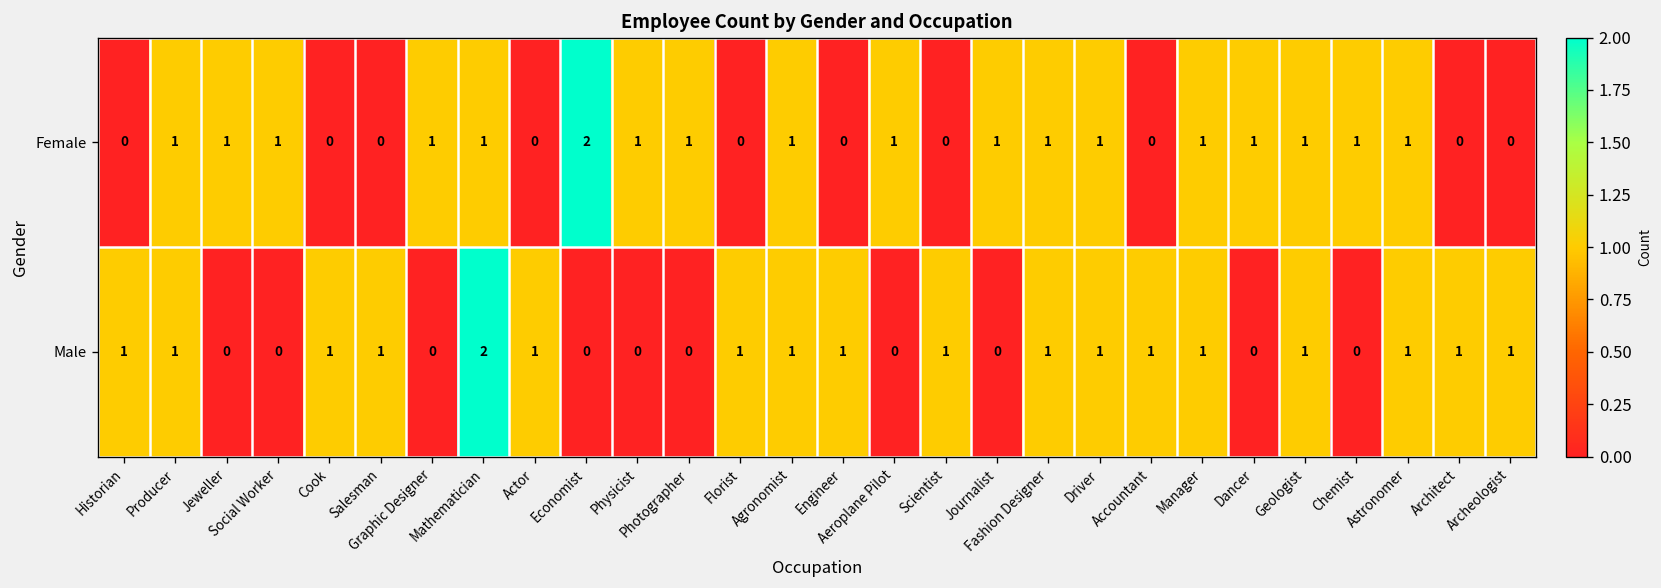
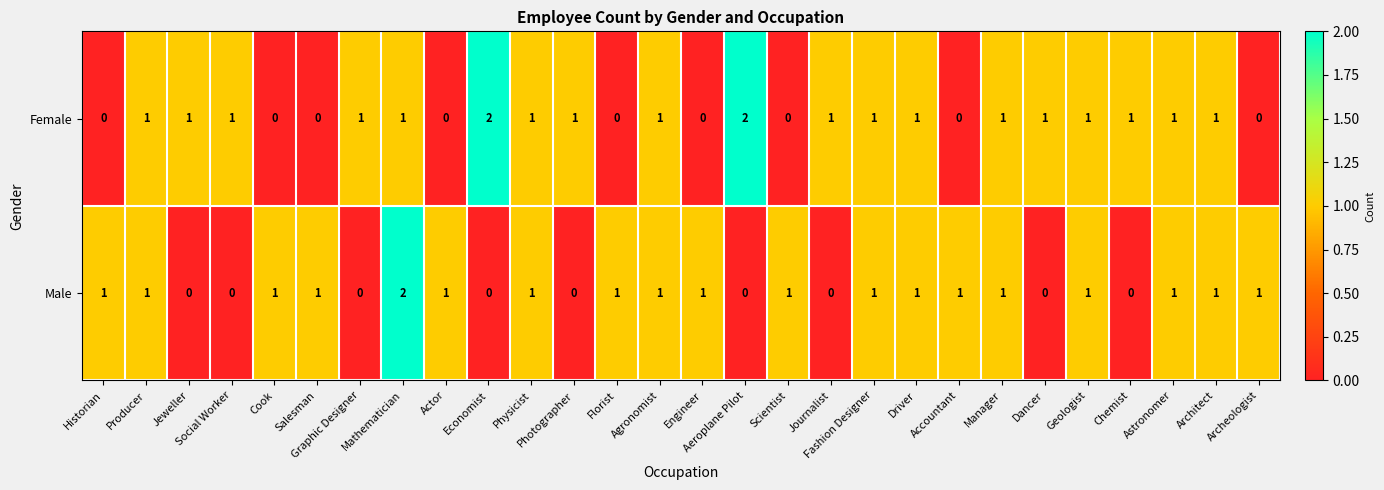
Female, Aeroplane Pilot: 1 -> 2
Female, Architect: 0 -> 1
Male, Physicist: 0 -> 1
